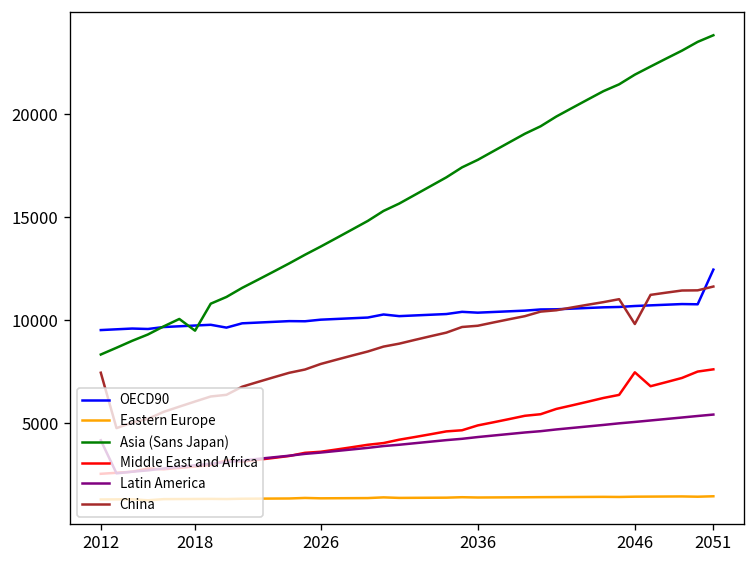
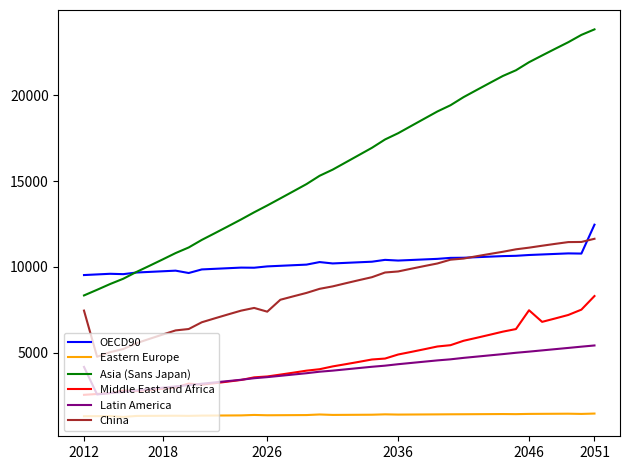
Asia (Sans Japan), 2018: 9500 -> 10400
China, 2026: 7900 -> 7400
China, 2046: 9800 -> 11100
Middle East and Africa, 2051: 7600 -> 8300
